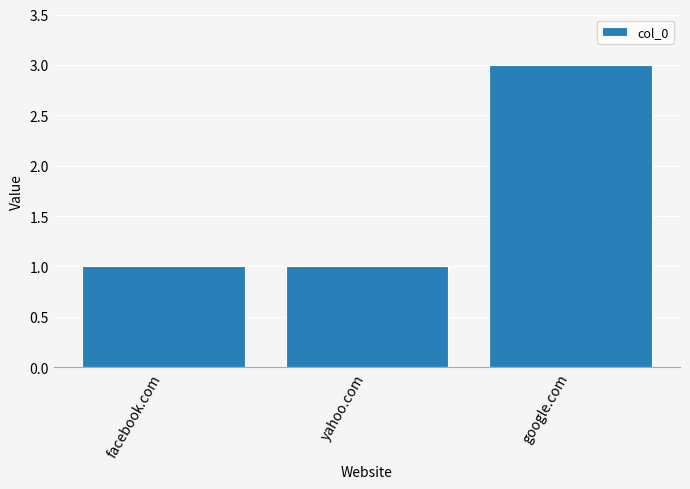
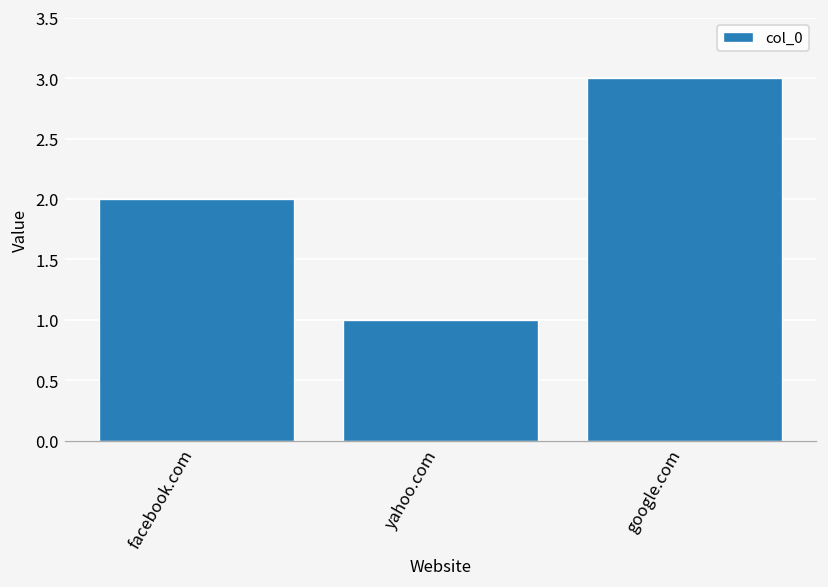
facebook.com: 1 -> 2
